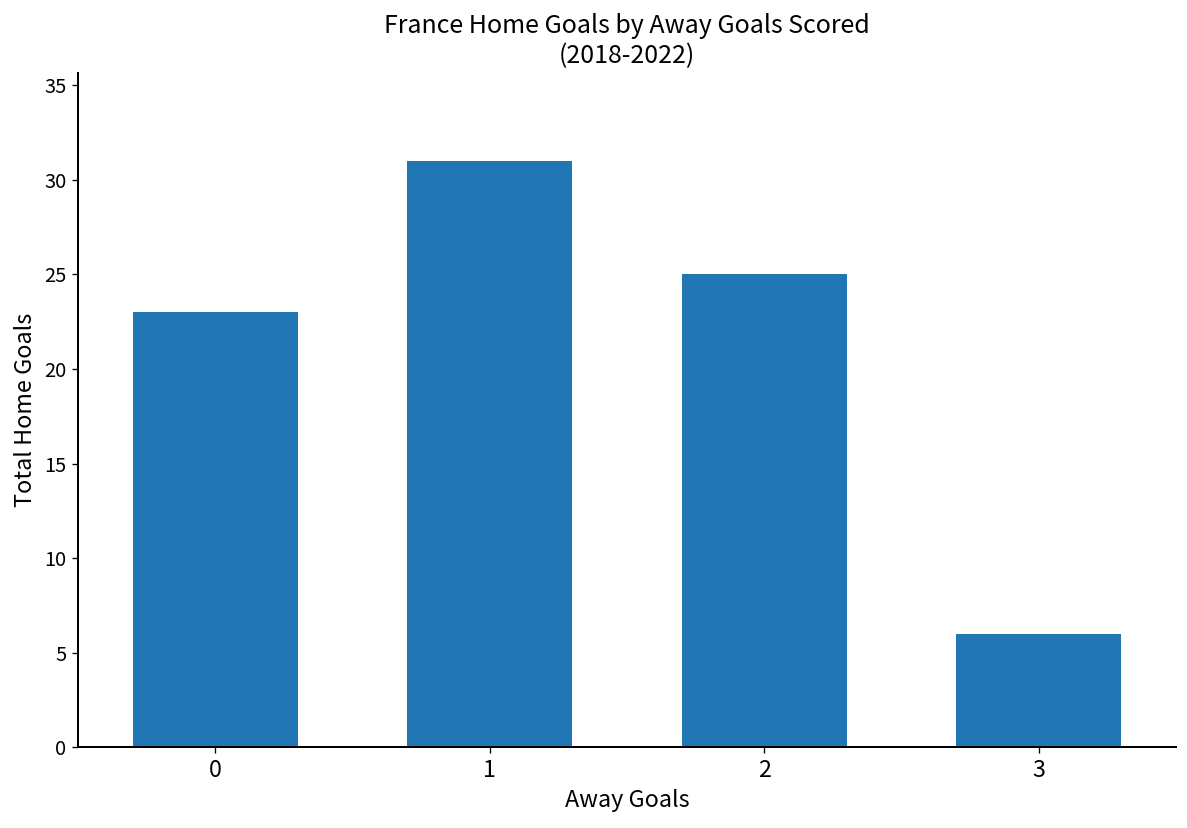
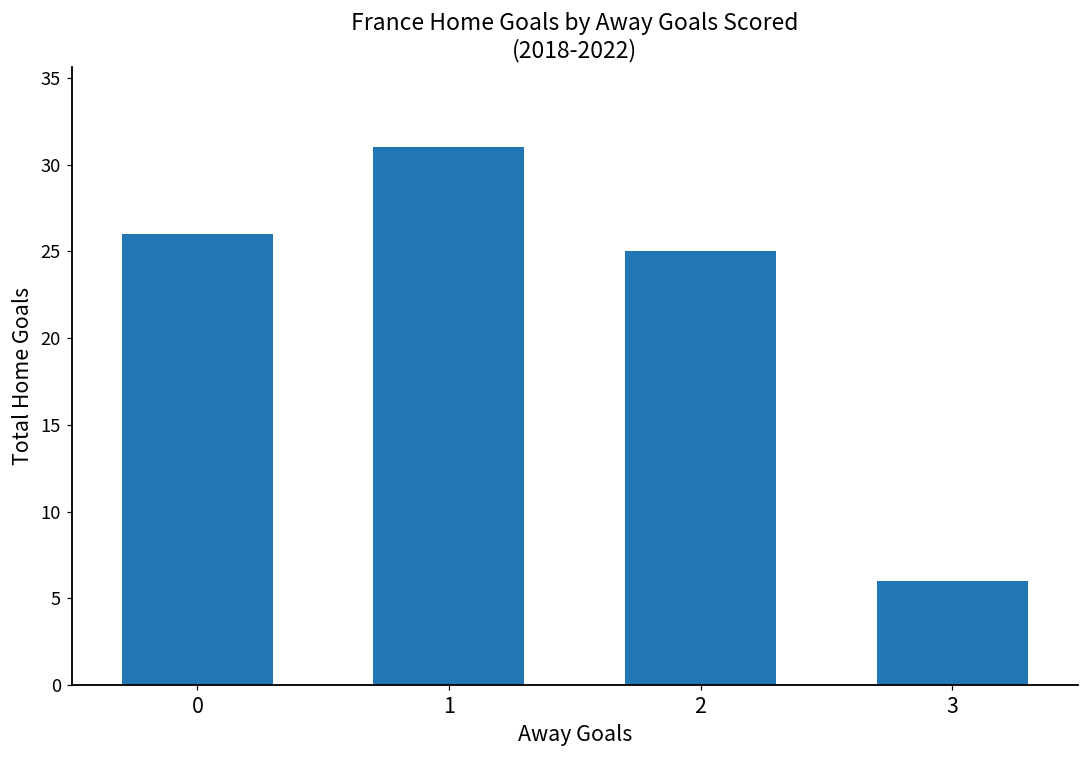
0: 23 -> 26
